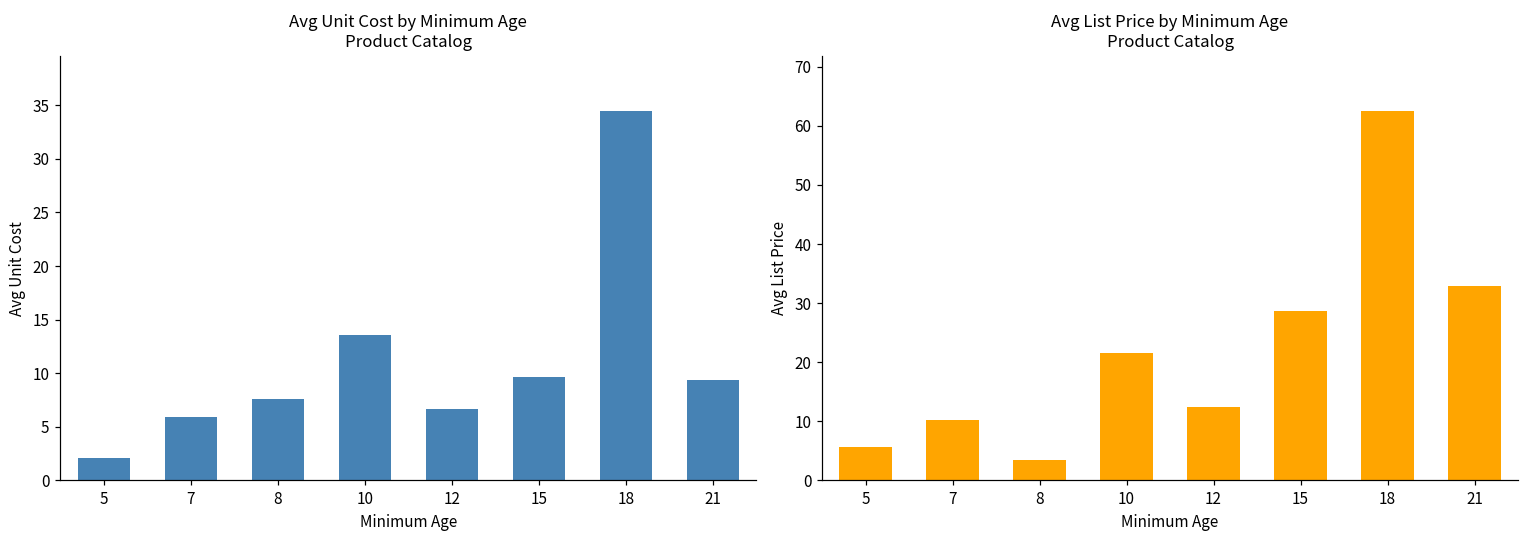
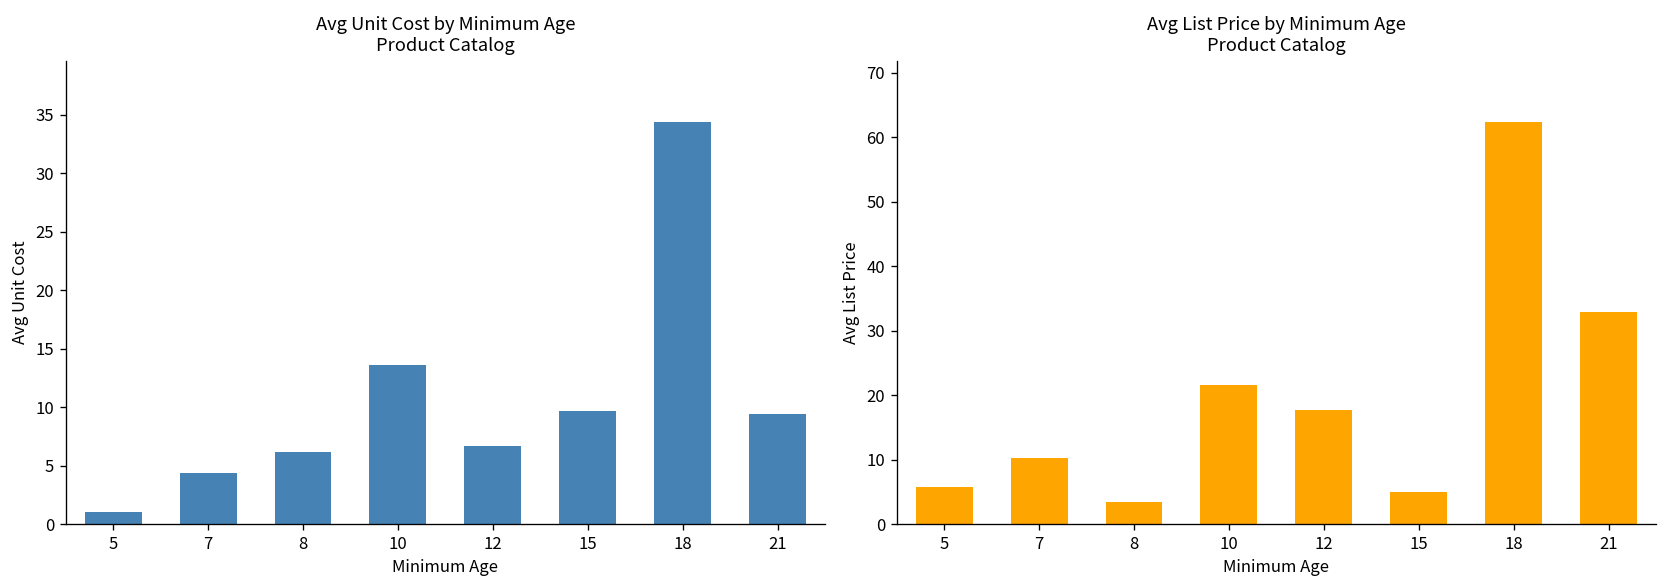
Avg Unit Cost by Minimum Age Product Catalog, 5: 2 -> 1
Avg Unit Cost by Minimum Age Product Catalog, 7: 6 -> 4
Avg Unit Cost by Minimum Age Product Catalog, 8: 8 -> 6
Avg List Price by Minimum Age Product Catalog, 12: 12 -> 18
Avg List Price by Minimum Age Product Catalog, 15: 29 -> 5
